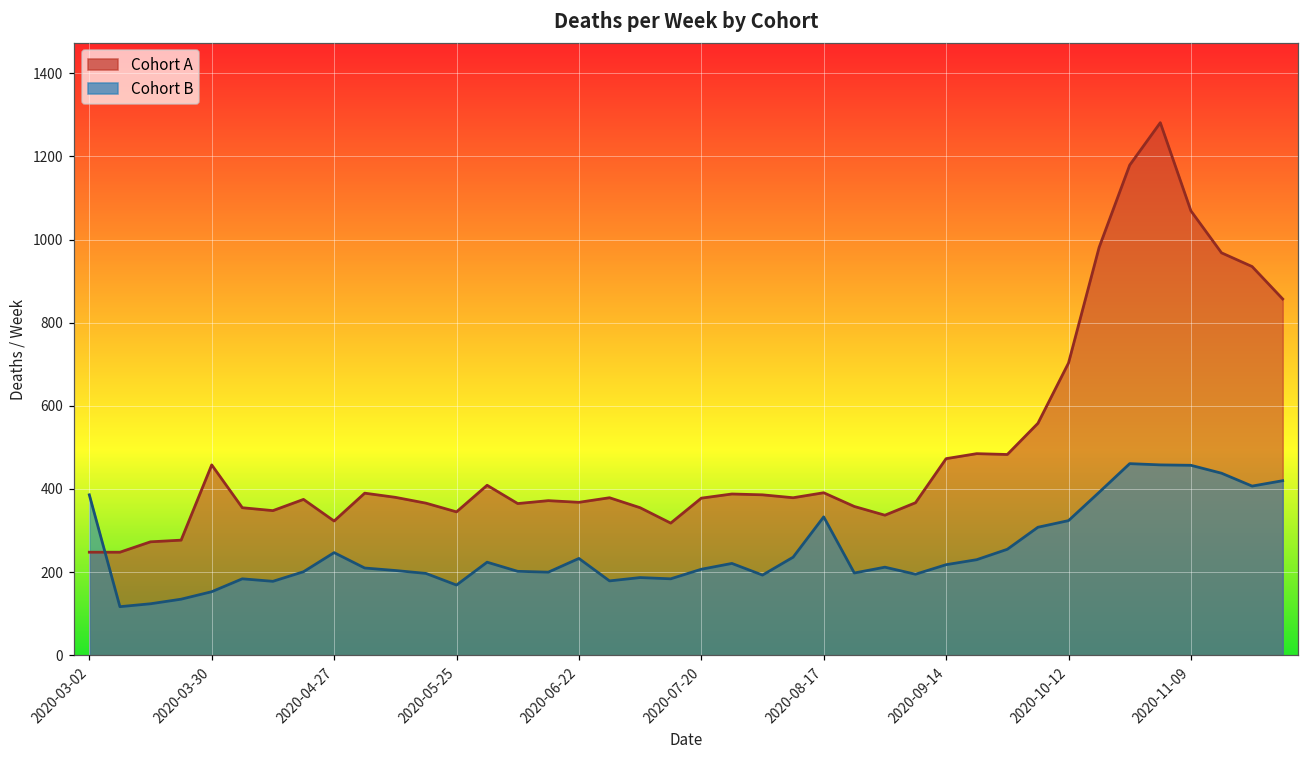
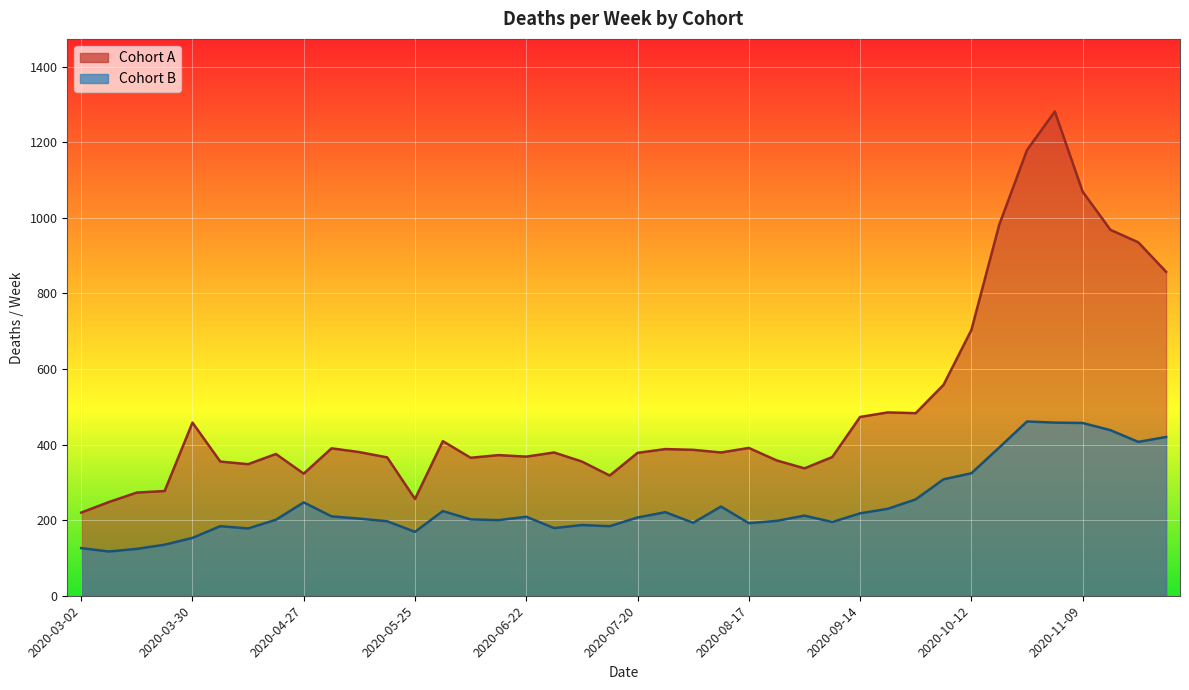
Cohort A, 2020-03-02: 250 -> 220
Cohort B, 2020-03-02: 390 -> 130
Cohort A, 2020-05-25: 350 -> 260
Cohort B, 2020-06-22: 230 -> 210
Cohort B, 2020-08-17: 330 -> 190
